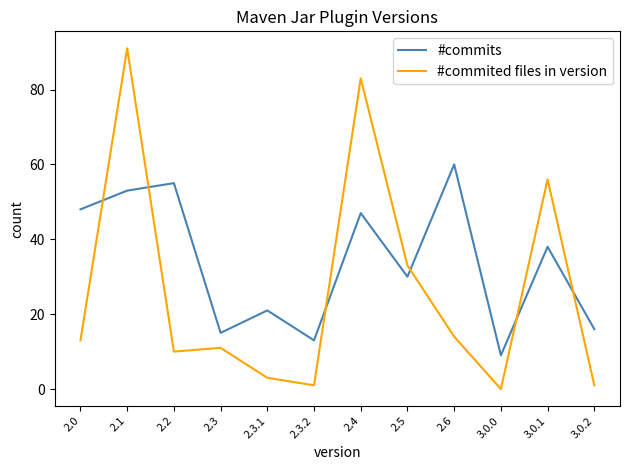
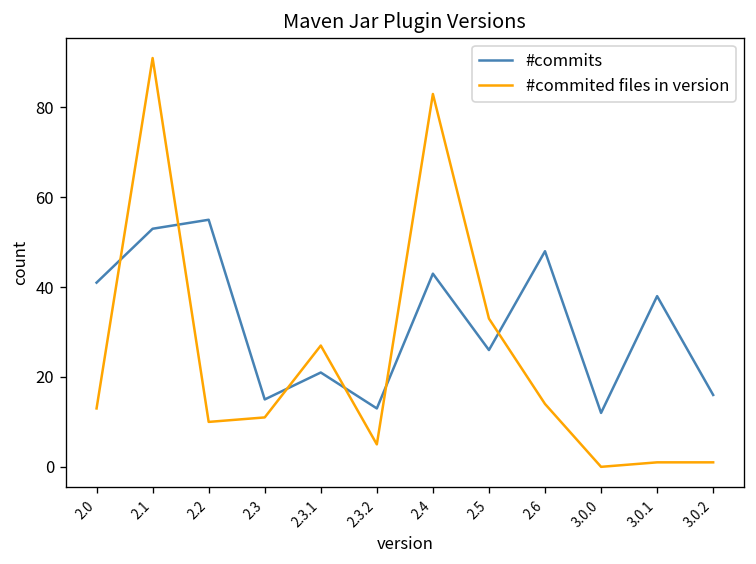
#commits, 2.0: 48 -> 41
#commited files in version, 2.3.1: 3 -> 27
#commited files in version, 2.3.2: 1 -> 5
#commits, 2.4: 47 -> 43
#commits, 2.5: 30 -> 26
#commits, 2.6: 60 -> 48
#commits, 3.0.0: 9 -> 12
#commited files in version, 3.0.1: 56 -> 1
